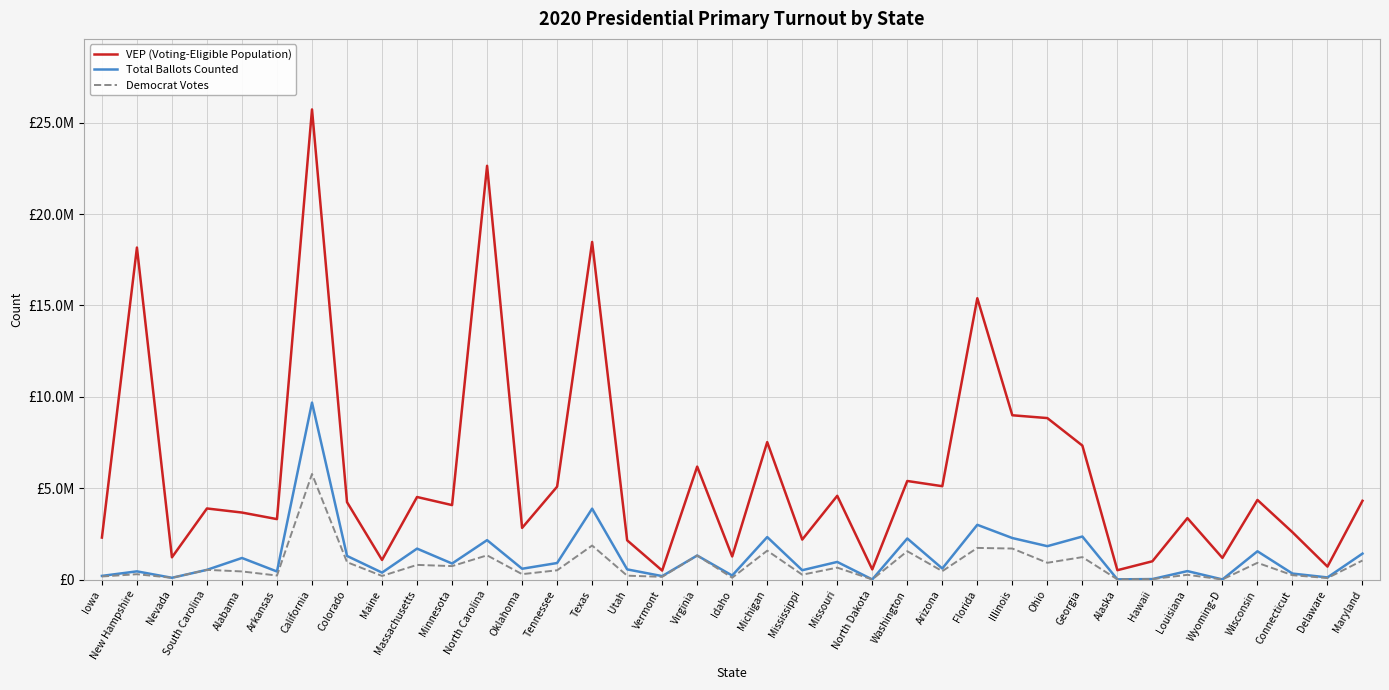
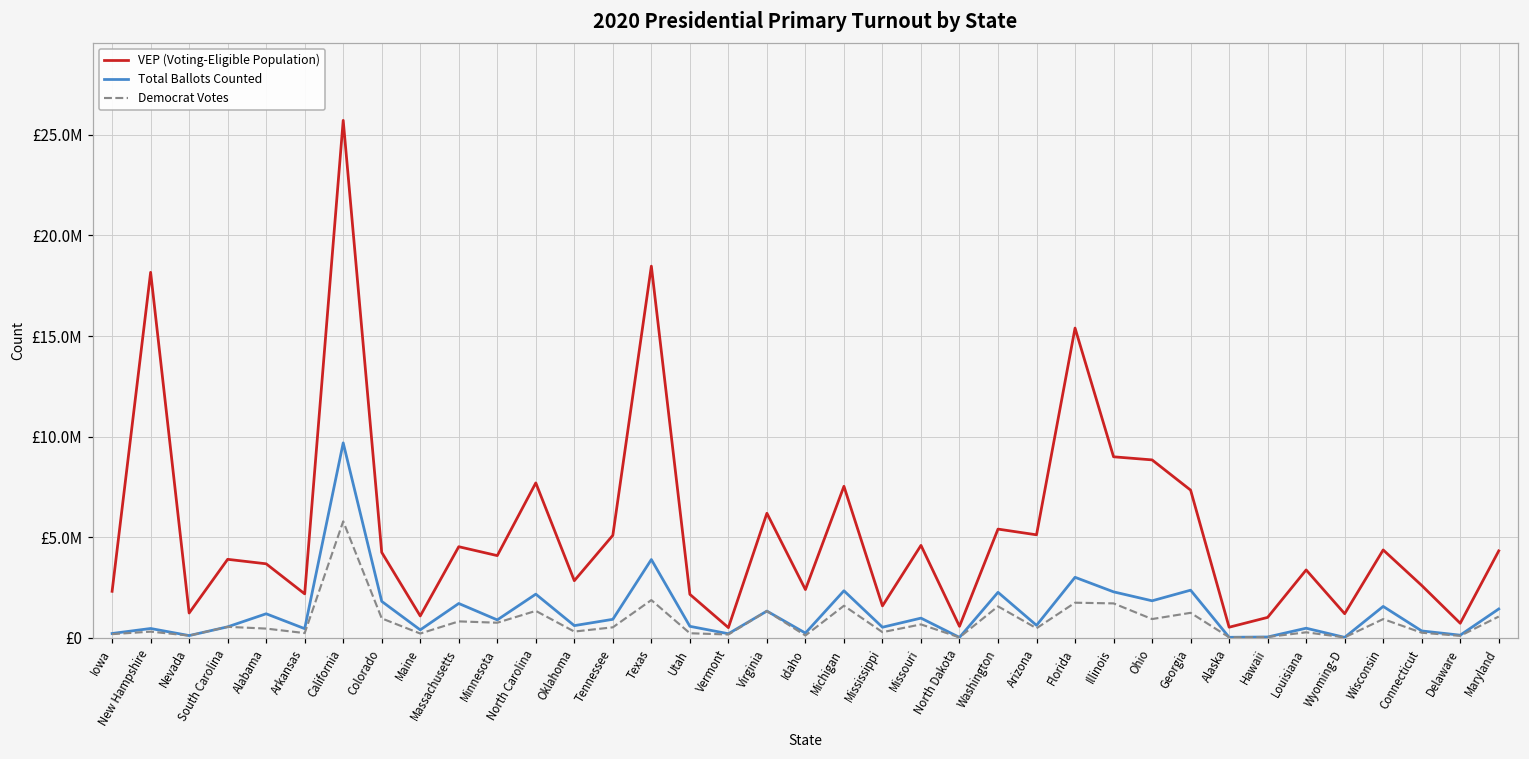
VEP (Voting-Eligible Population), Arkansas: £3300000 -> £2200000
Total Ballots Counted, Colorado: £1300000 -> £1800000
VEP (Voting-Eligible Population), North Carolina: £22600000 -> £7700000
VEP (Voting-Eligible Population), Idaho: £1300000 -> £2400000
VEP (Voting-Eligible Population), Mississippi: £2200000 -> £1600000
